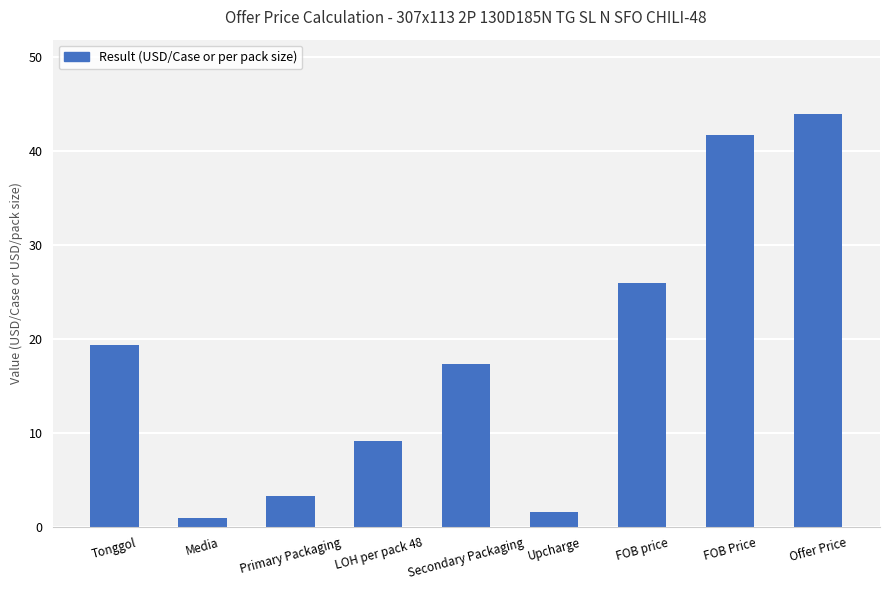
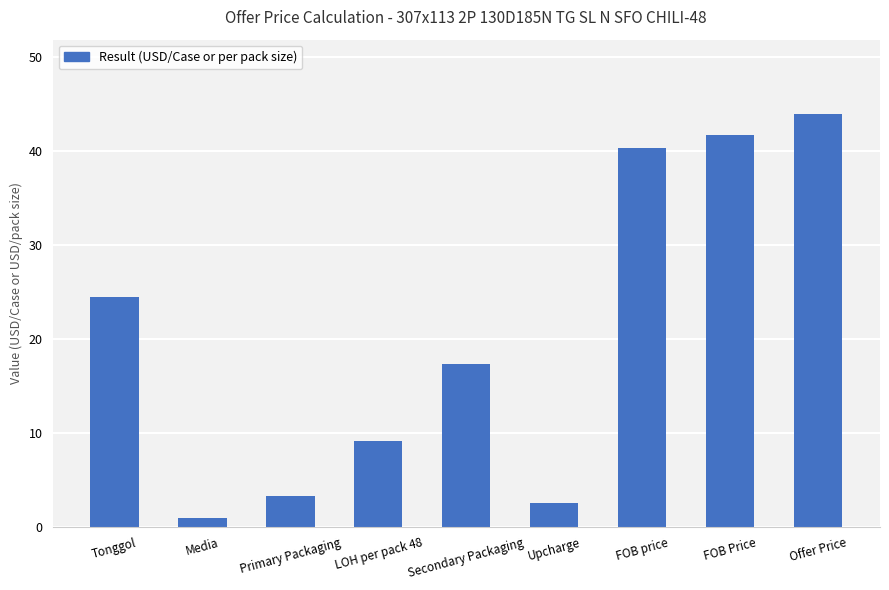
Tonggol: 19 -> 25
Upcharge: 2 -> 3
FOB price: 26 -> 40
